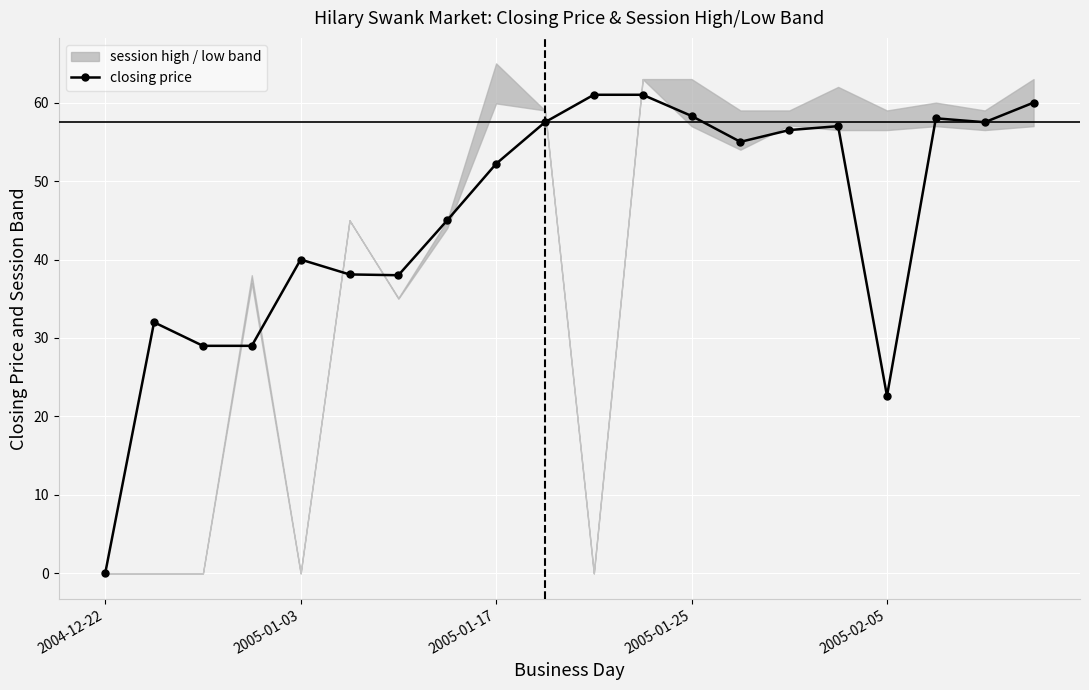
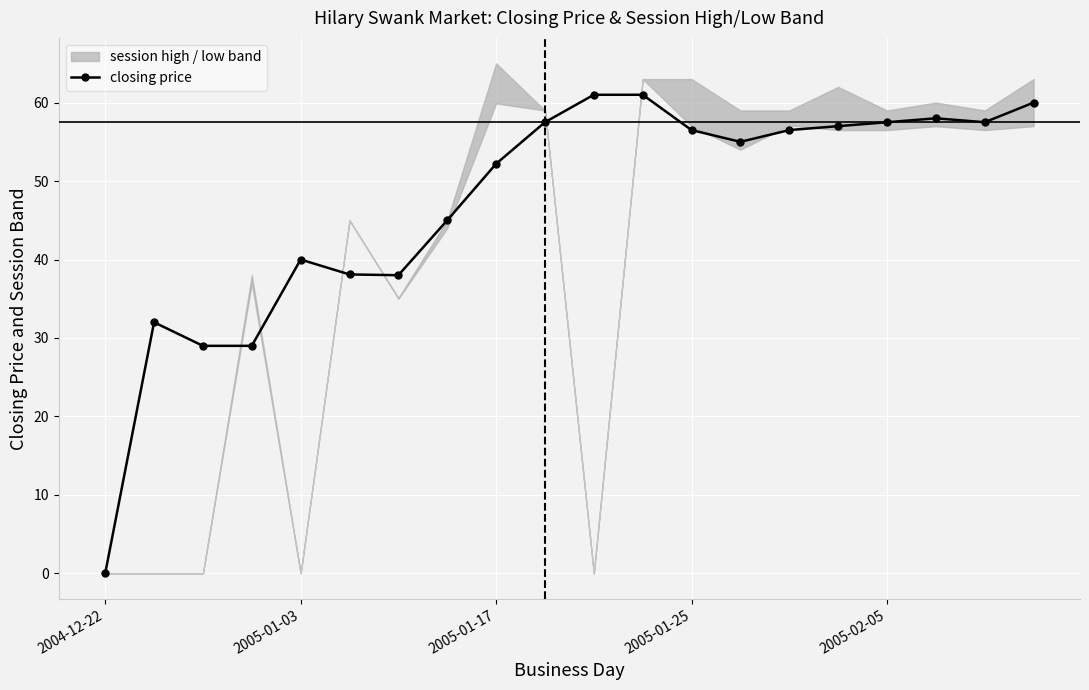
closing price, 2005-01-25: 58 -> 57
closing price, 2005-02-05: 23 -> 58
